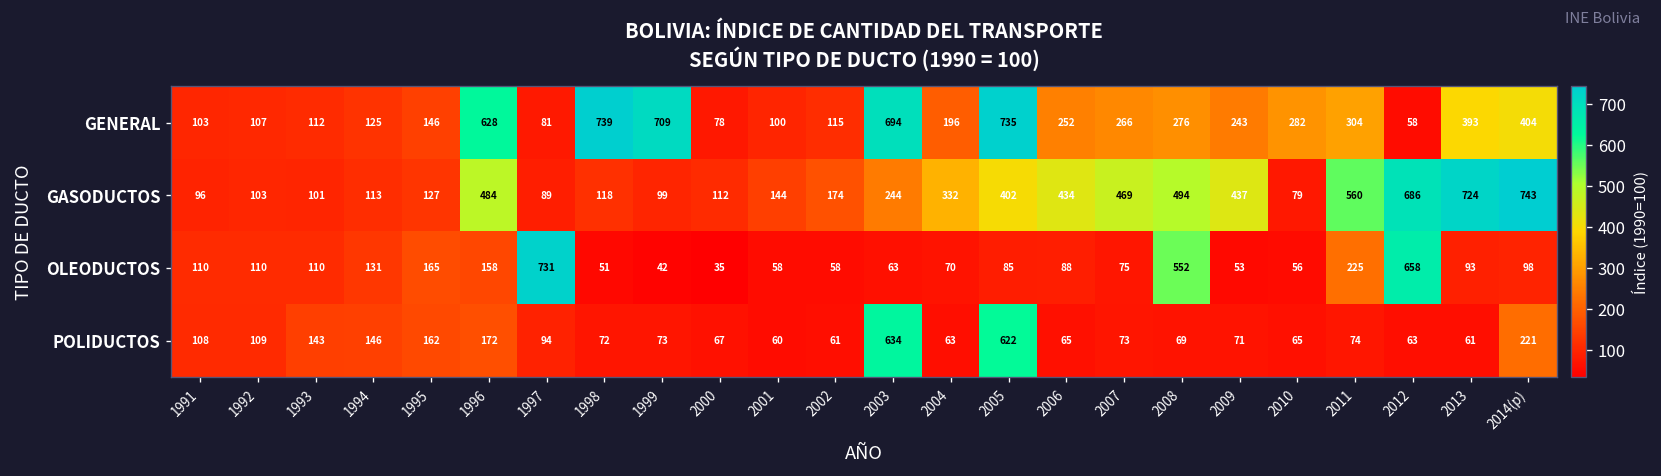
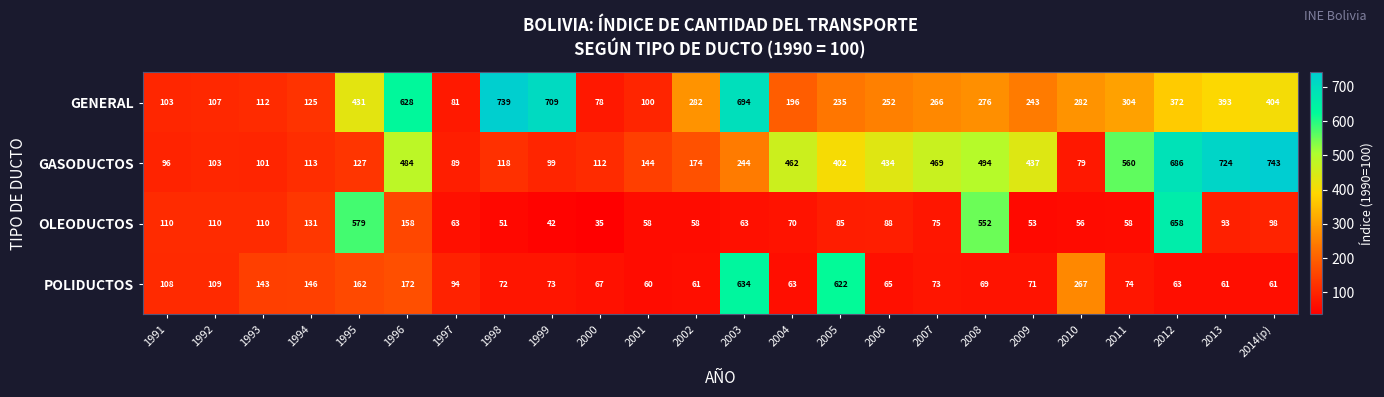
GENERAL, 1995: 146 -> 431
GENERAL, 2002: 115 -> 282
GENERAL, 2005: 735 -> 235
GENERAL, 2012: 58 -> 372
GASODUCTOS, 2004: 332 -> 462
OLEODUCTOS, 1995: 165 -> 579
OLEODUCTOS, 1997: 731 -> 63
OLEODUCTOS, 2011: 225 -> 58
POLIDUCTOS, 2010: 65 -> 267
POLIDUCTOS, 2014(p): 221 -> 61
